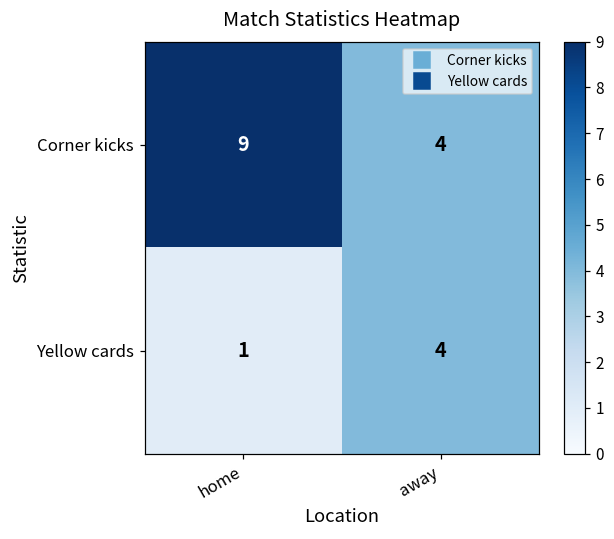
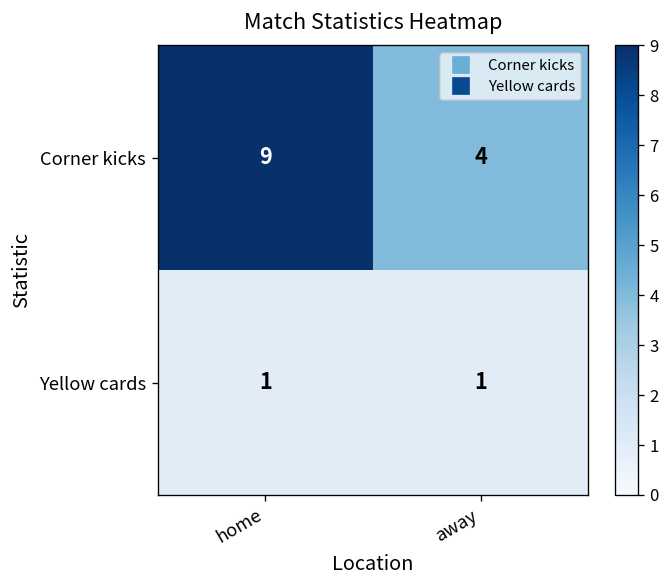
Yellow cards, away: 4 -> 1
